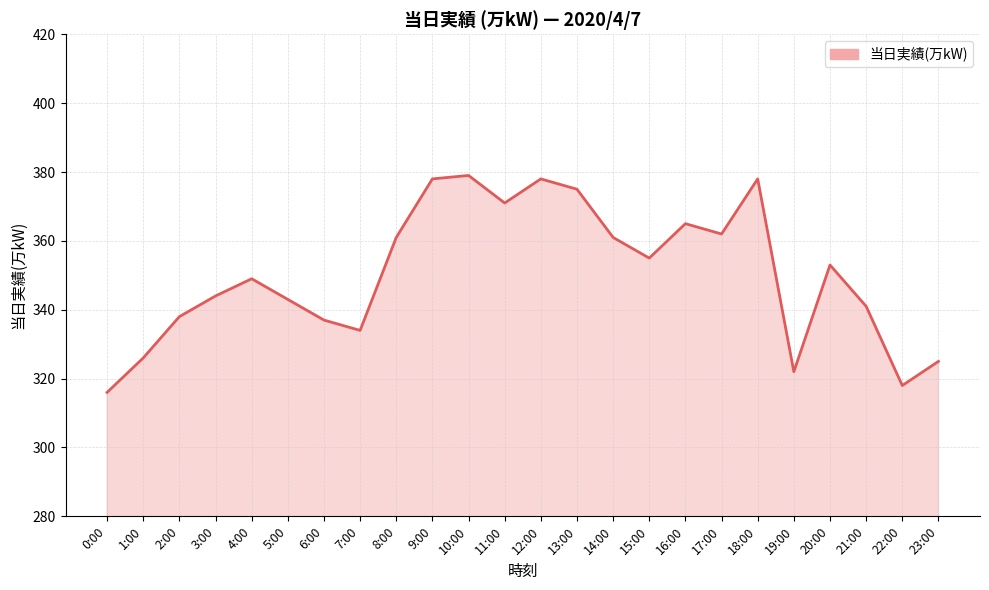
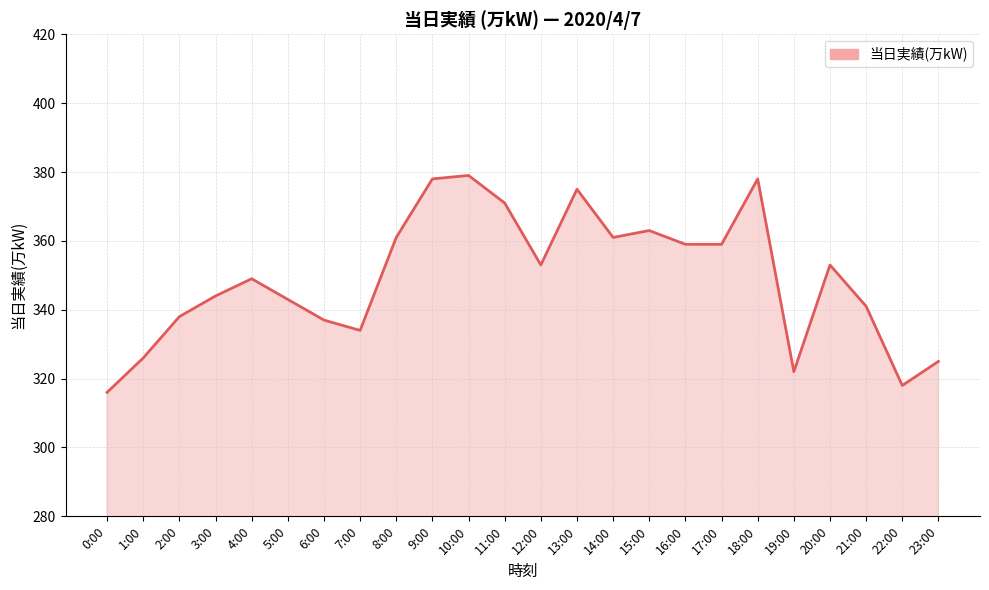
12:00: 378 -> 353
15:00: 355 -> 363
16:00: 365 -> 359
17:00: 362 -> 359
